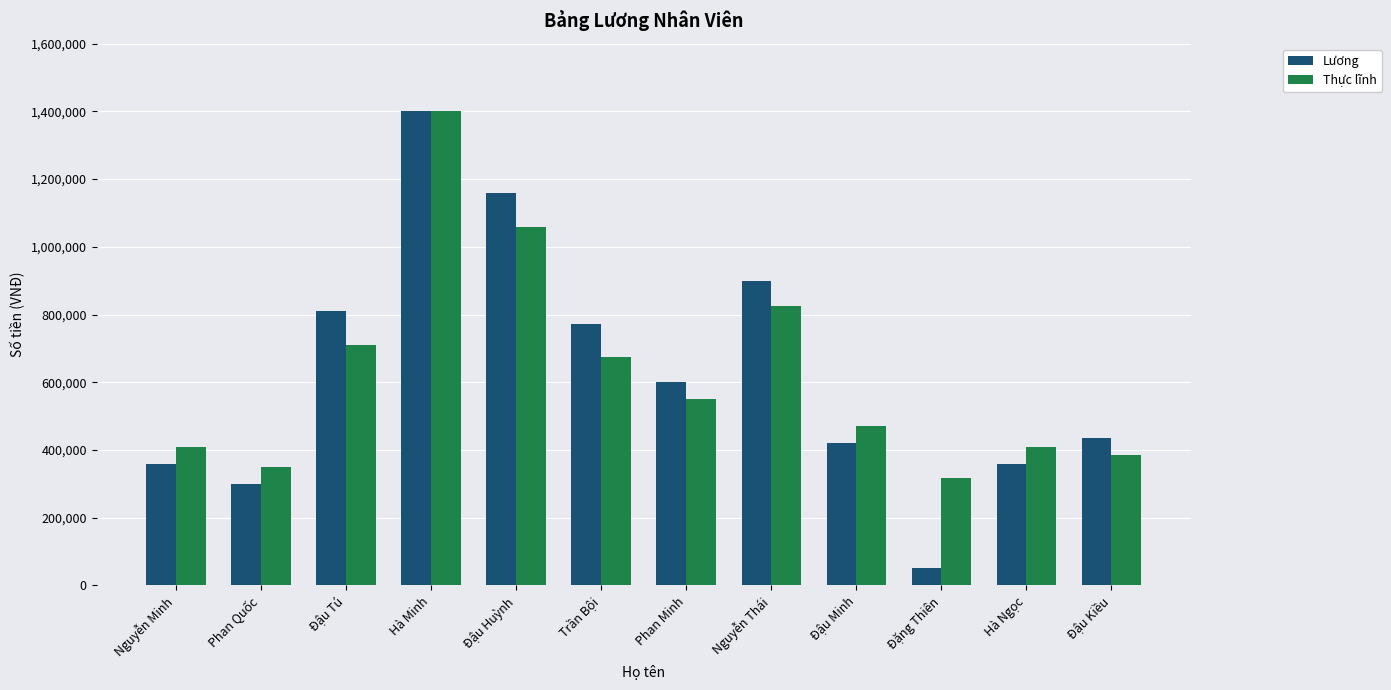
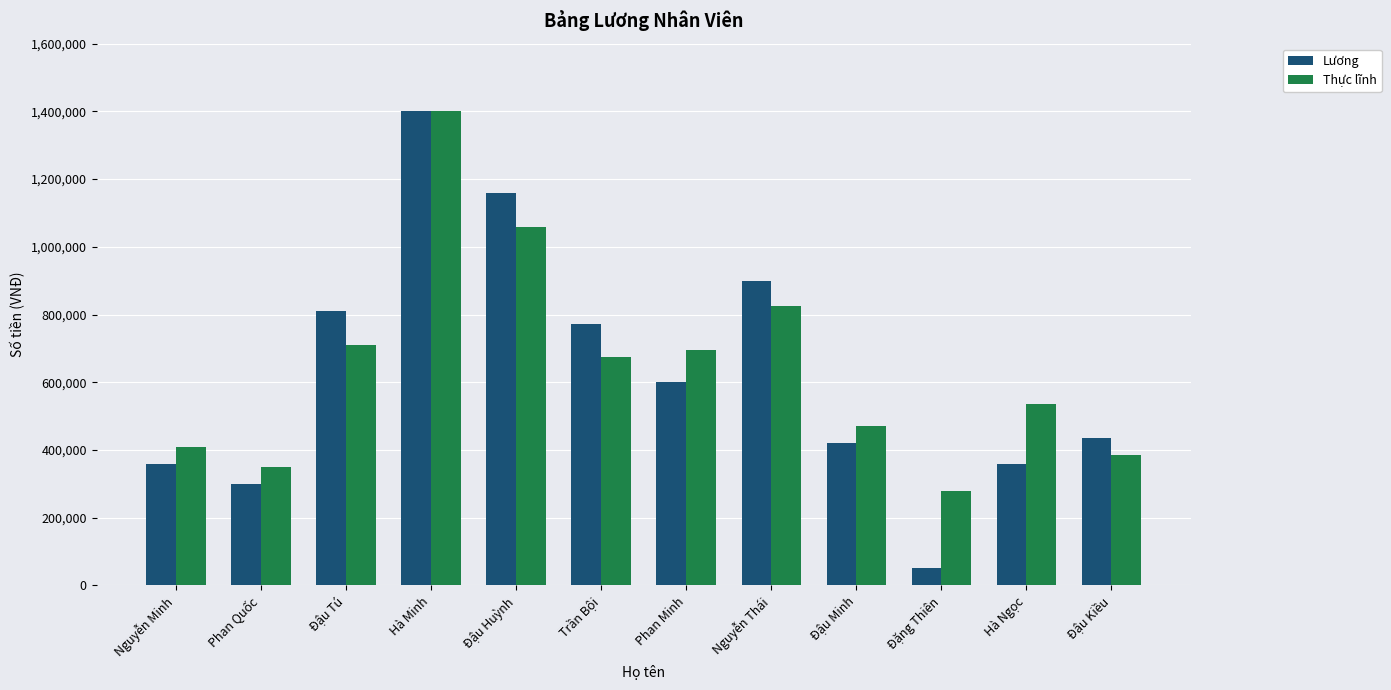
Thực lĩnh, Phan Minh: 550,000 -> 690,000
Thực lĩnh, Đặng Thiên: 320,000 -> 280,000
Thực lĩnh, Hà Ngọc: 410,000 -> 540,000
